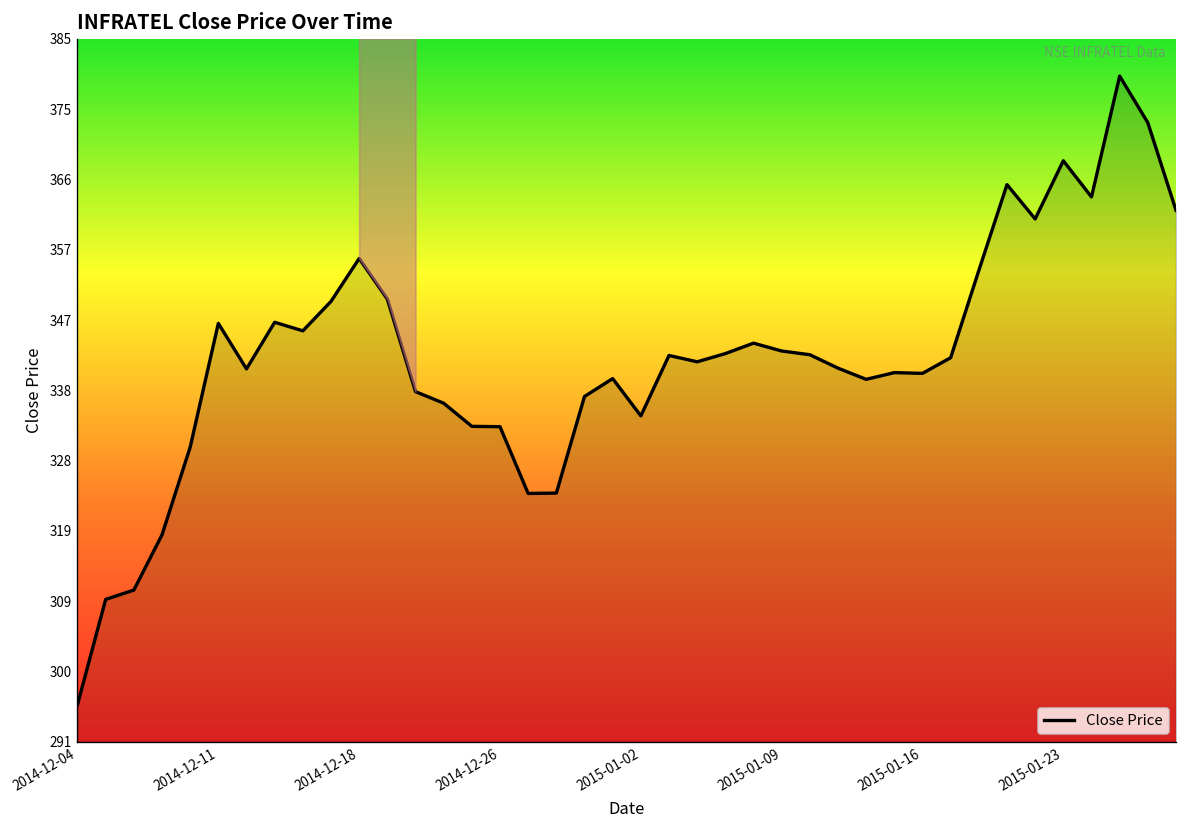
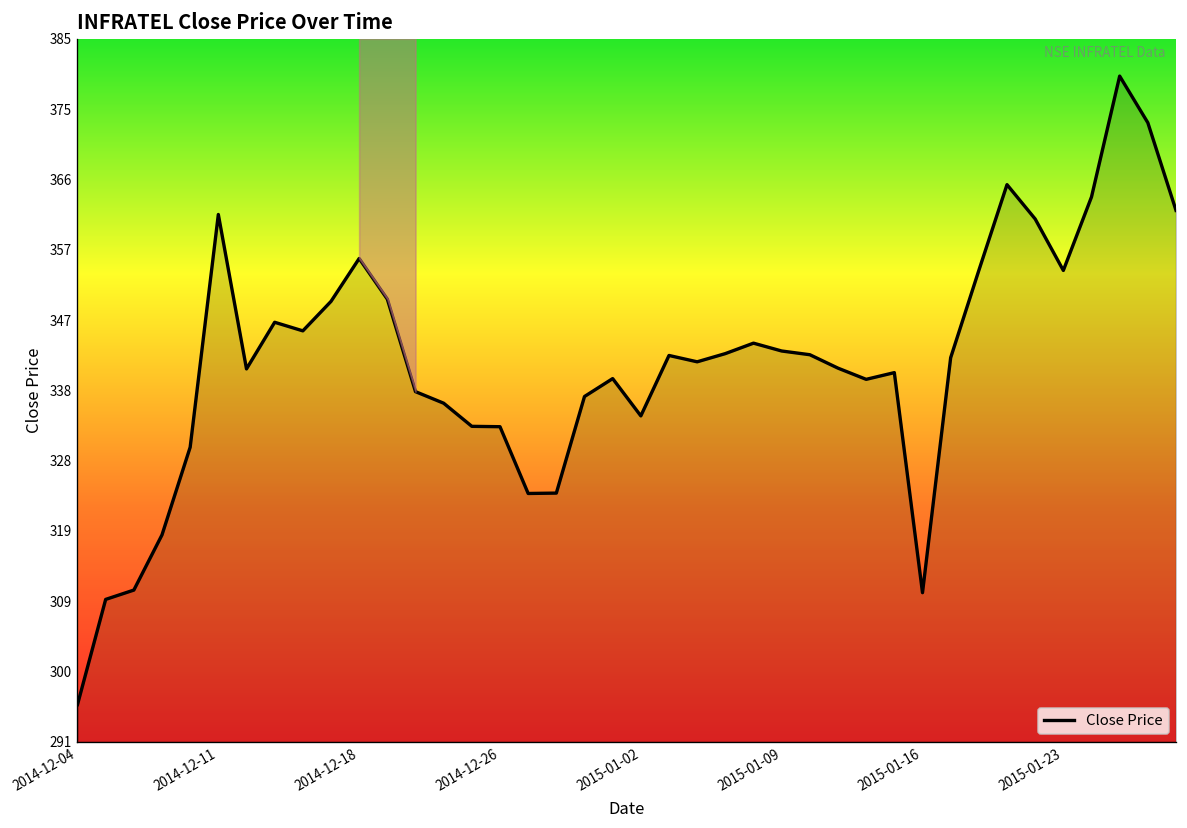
Close Price, 2014-12-11: 347 -> 361
Close Price, 2015-01-16: 340 -> 311
Close Price, 2015-01-23: 369 -> 354
